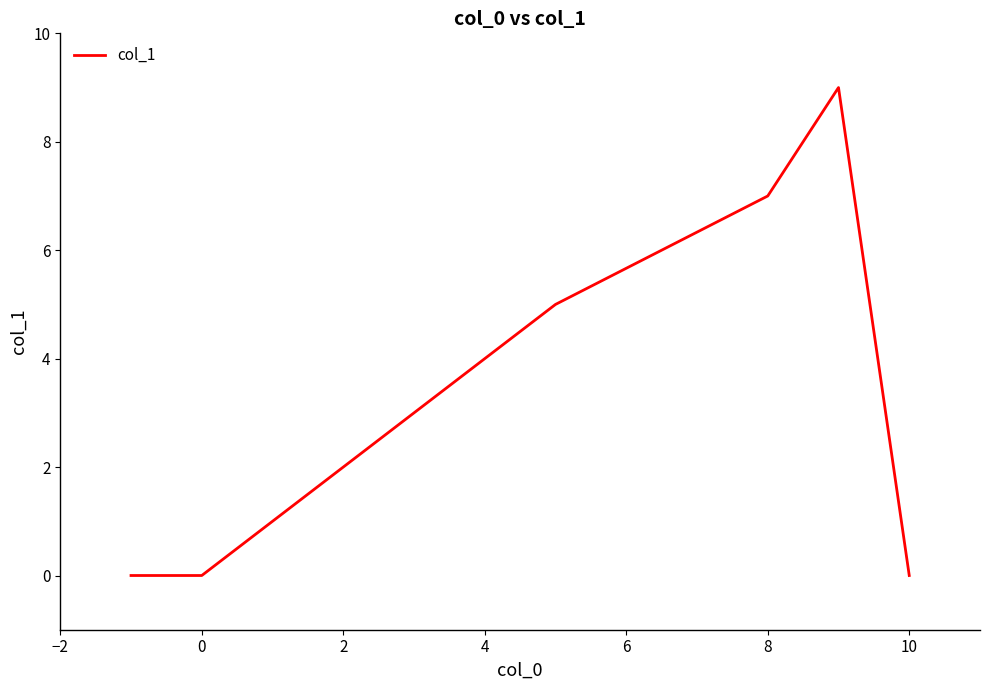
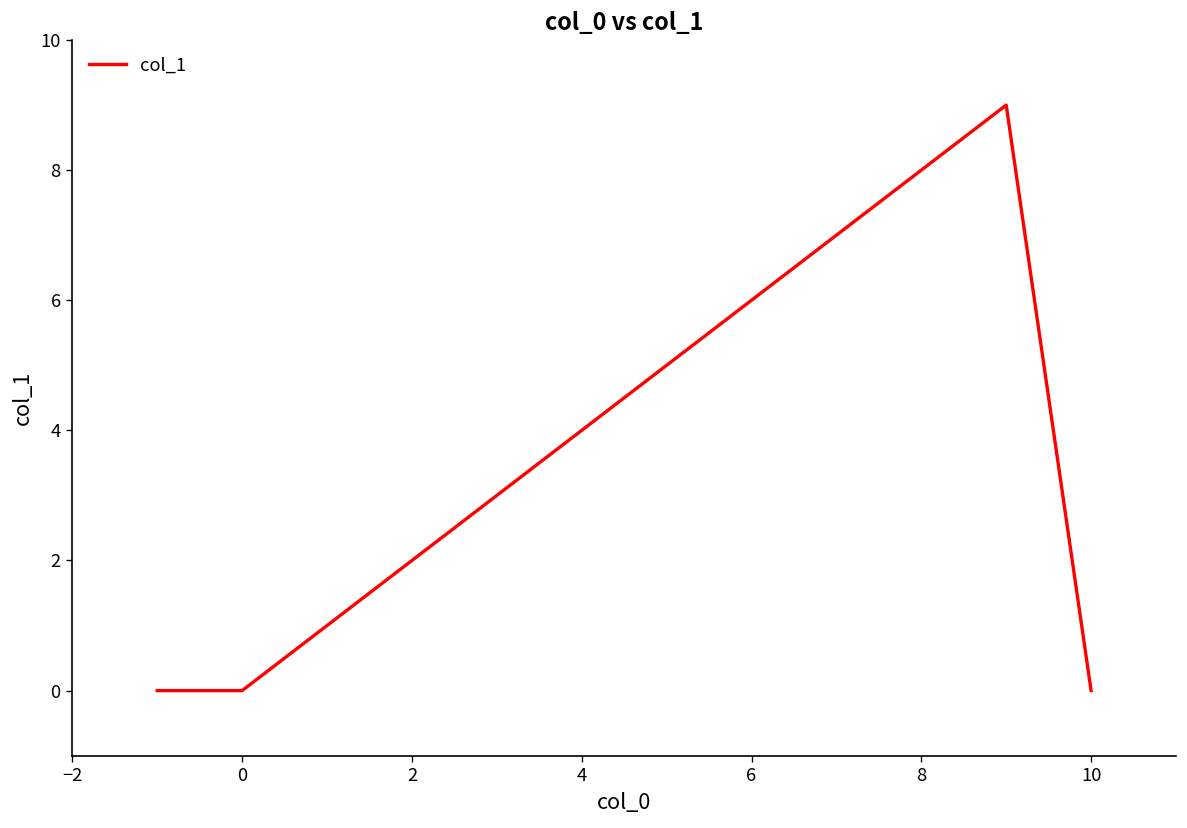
8: 7 -> 8
